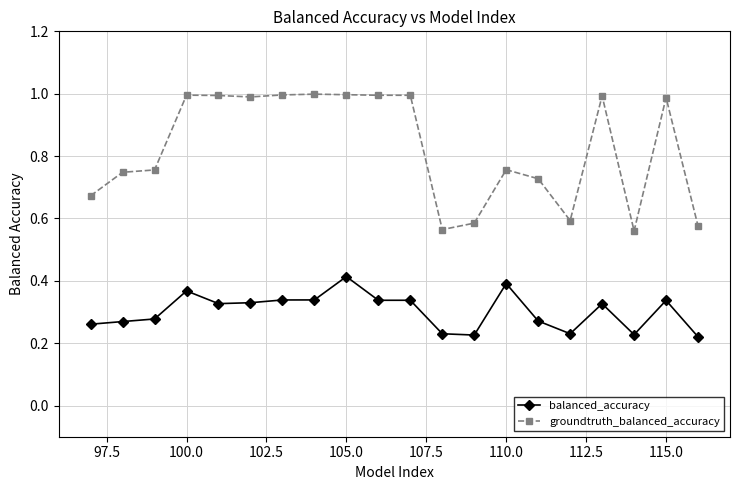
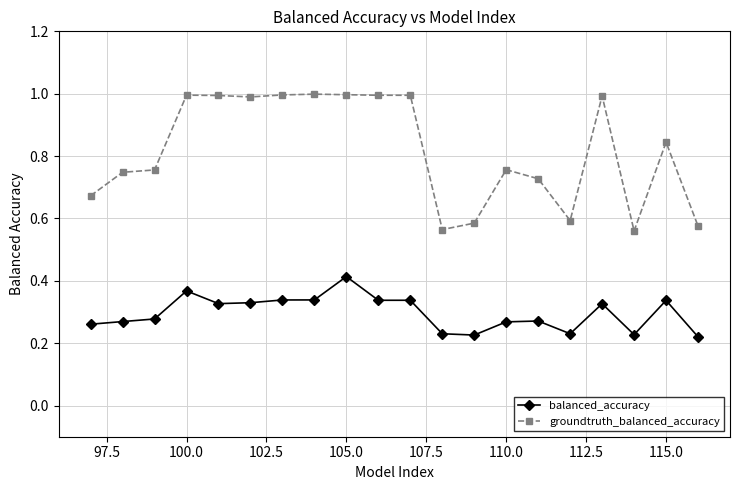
balanced_accuracy, 110.0: 0.39 -> 0.27
groundtruth_balanced_accuracy, 115.0: 0.99 -> 0.84
